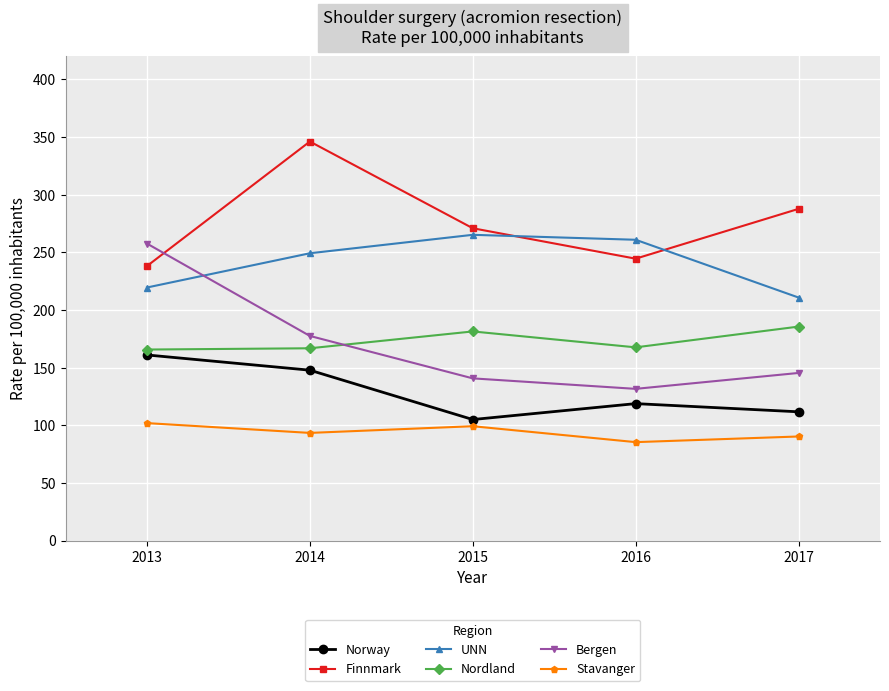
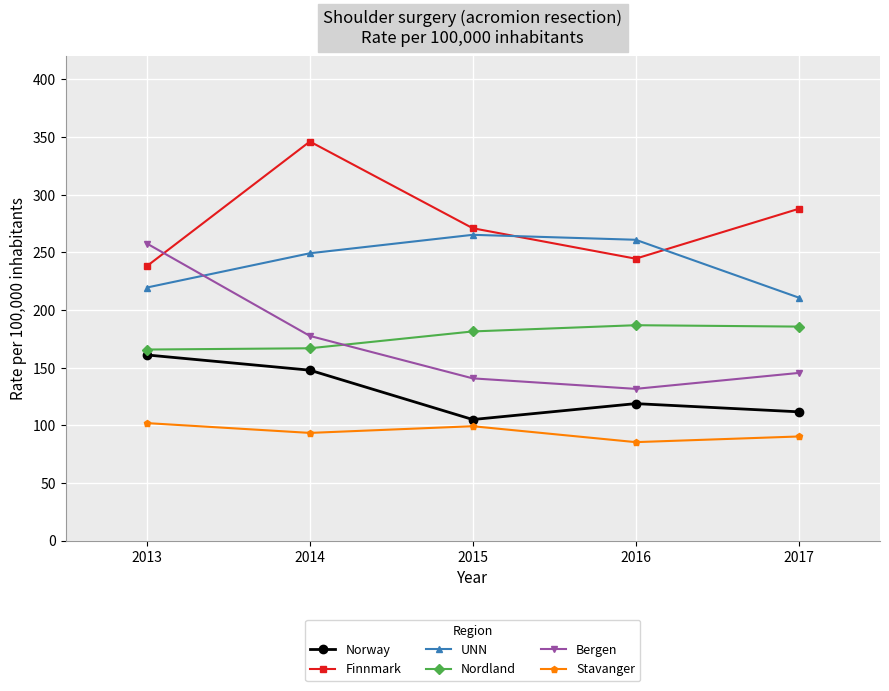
Nordland, 2016: 168 -> 187
